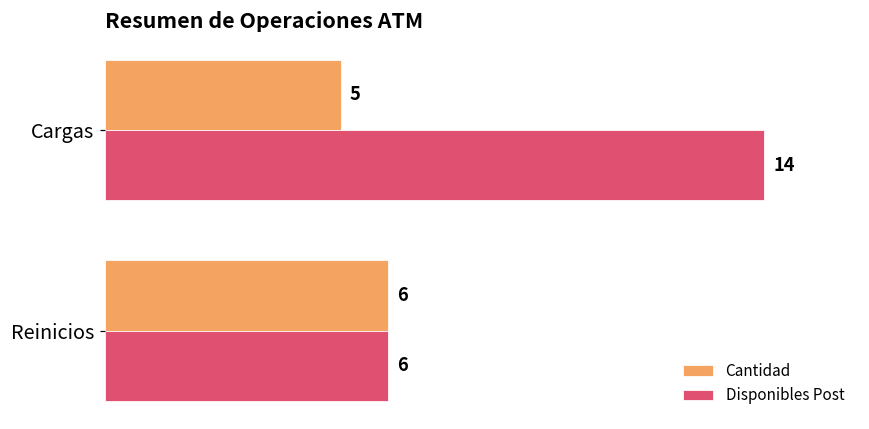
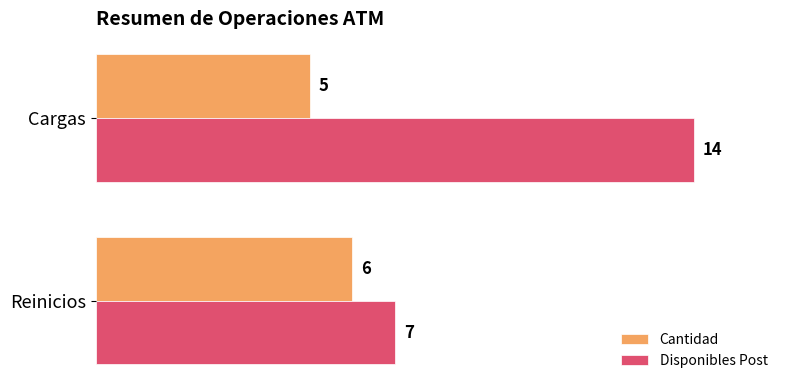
Disponibles Post, Reinicios: 6 -> 7
